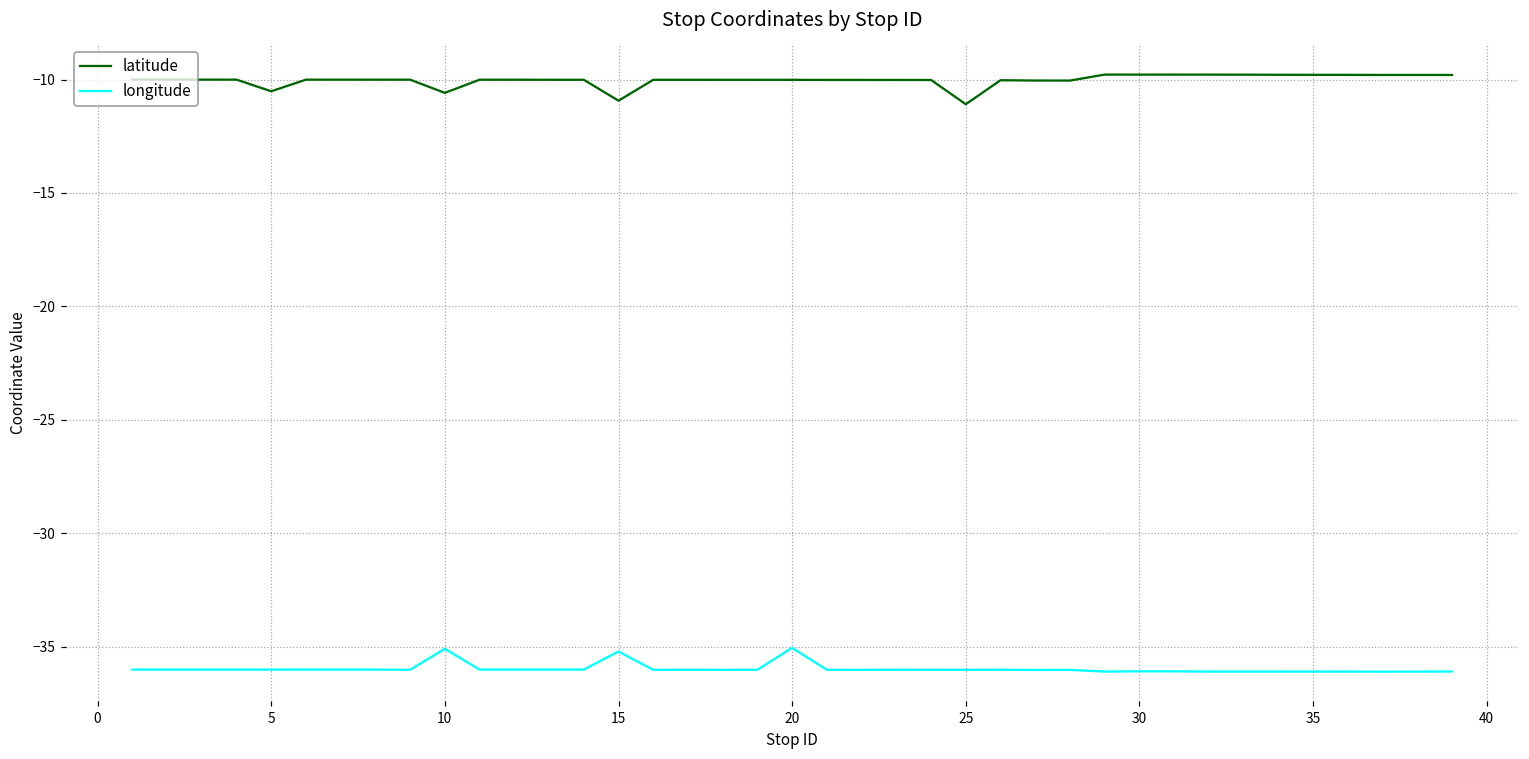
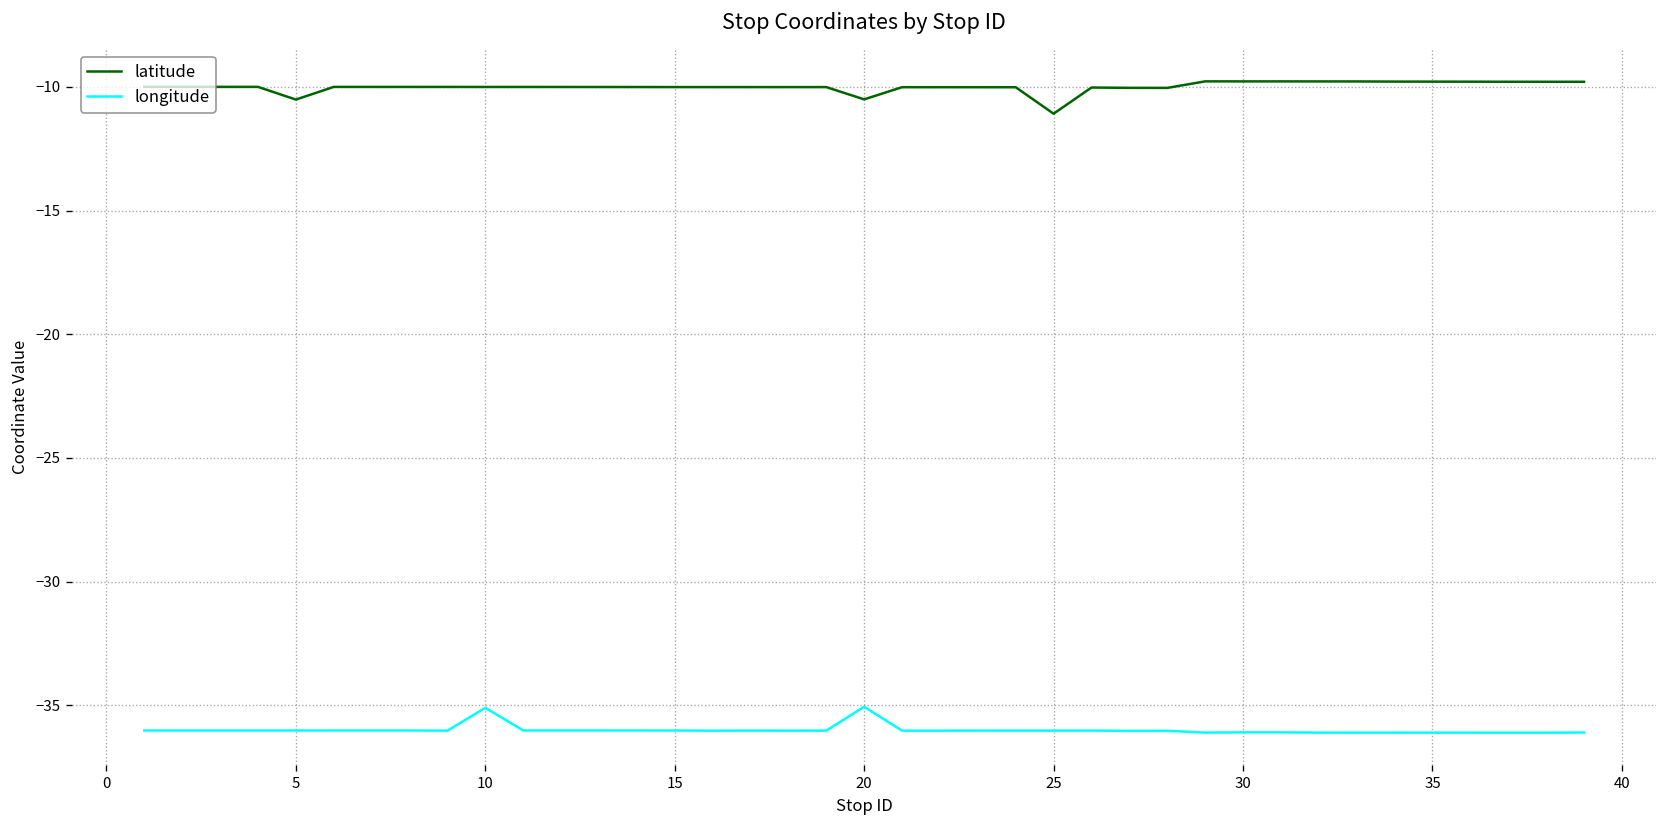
latitude, 10: -10.6 -> -10.0
latitude, 15: -10.9 -> -10.0
longitude, 15: -35.2 -> -36.0
latitude, 20: -10.0 -> -10.5
